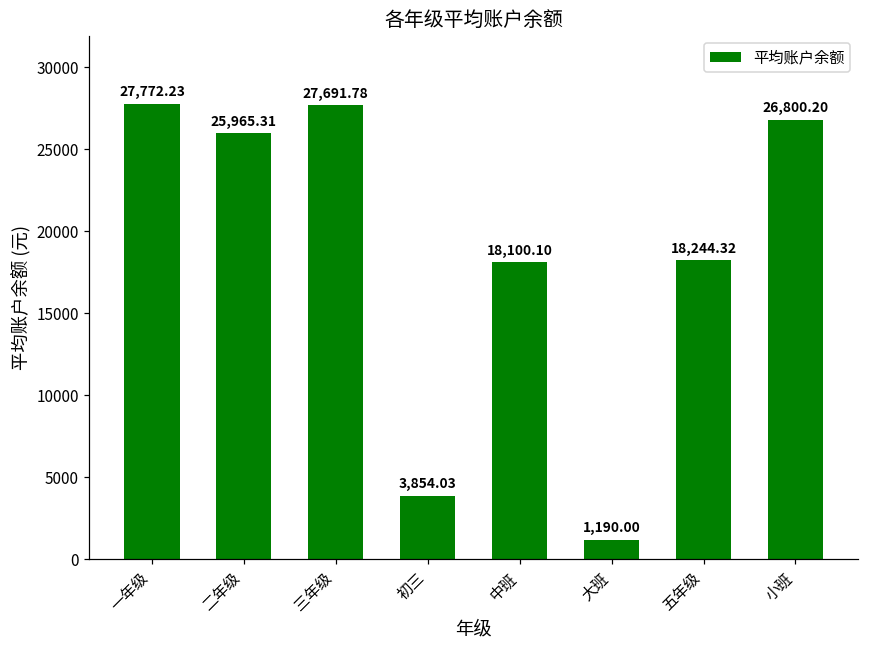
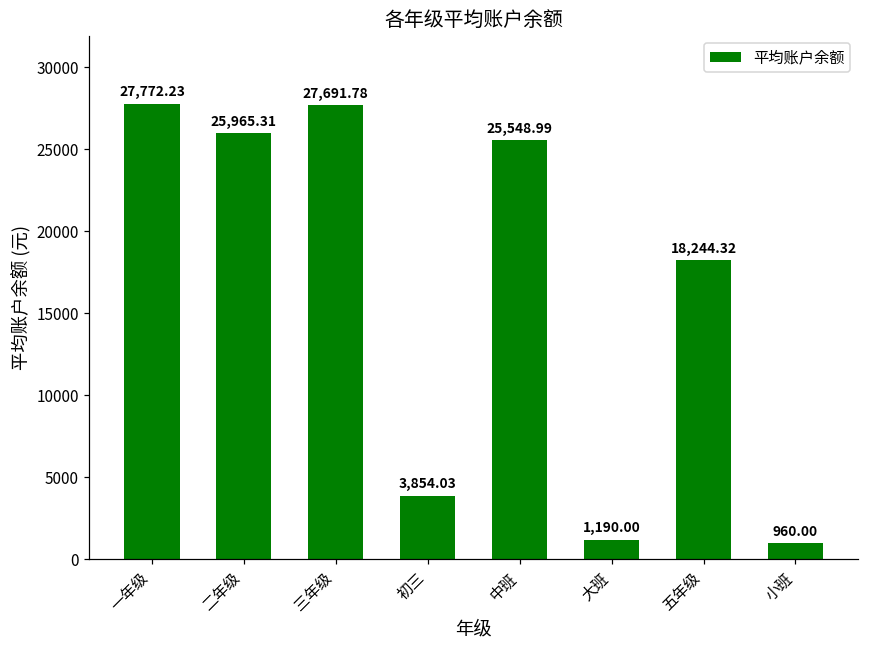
中班: 18,100.10 -> 25,548.99
小班: 26,800.20 -> 960.00
